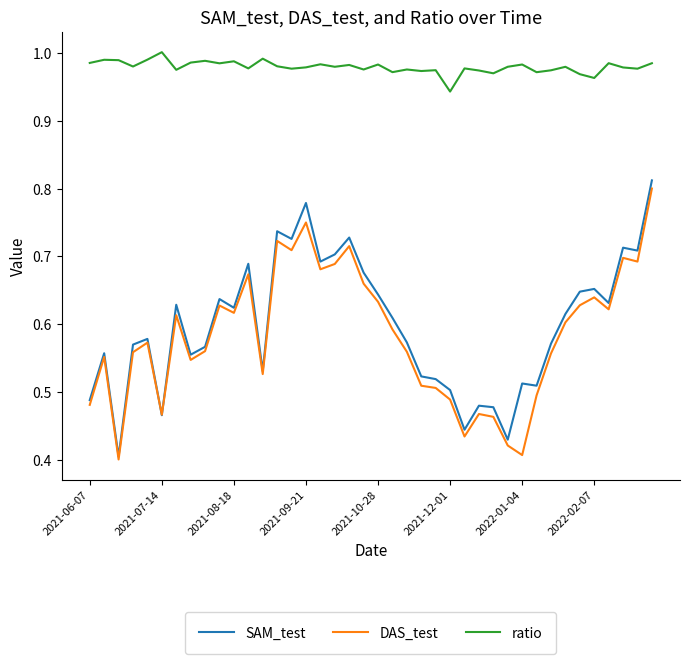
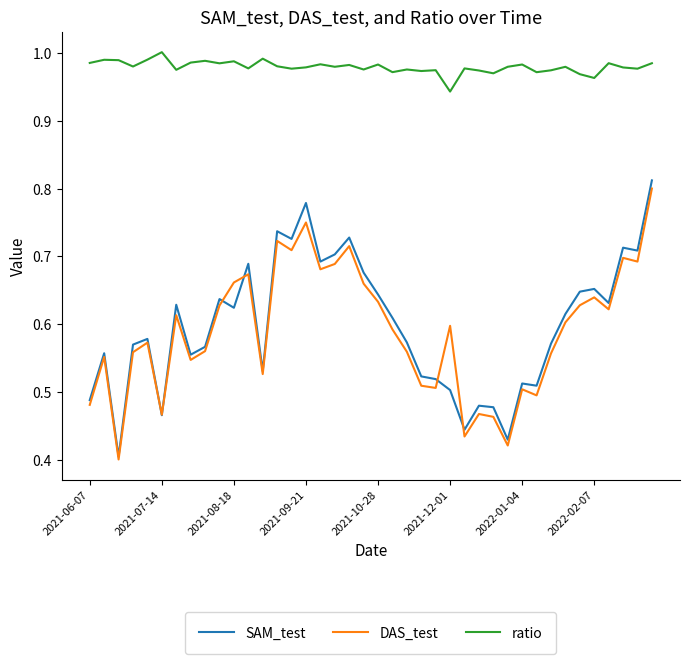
DAS_test, 2021-08-18: 0.62 -> 0.66
DAS_test, 2021-12-01: 0.49 -> 0.60
DAS_test, 2022-01-04: 0.41 -> 0.50
